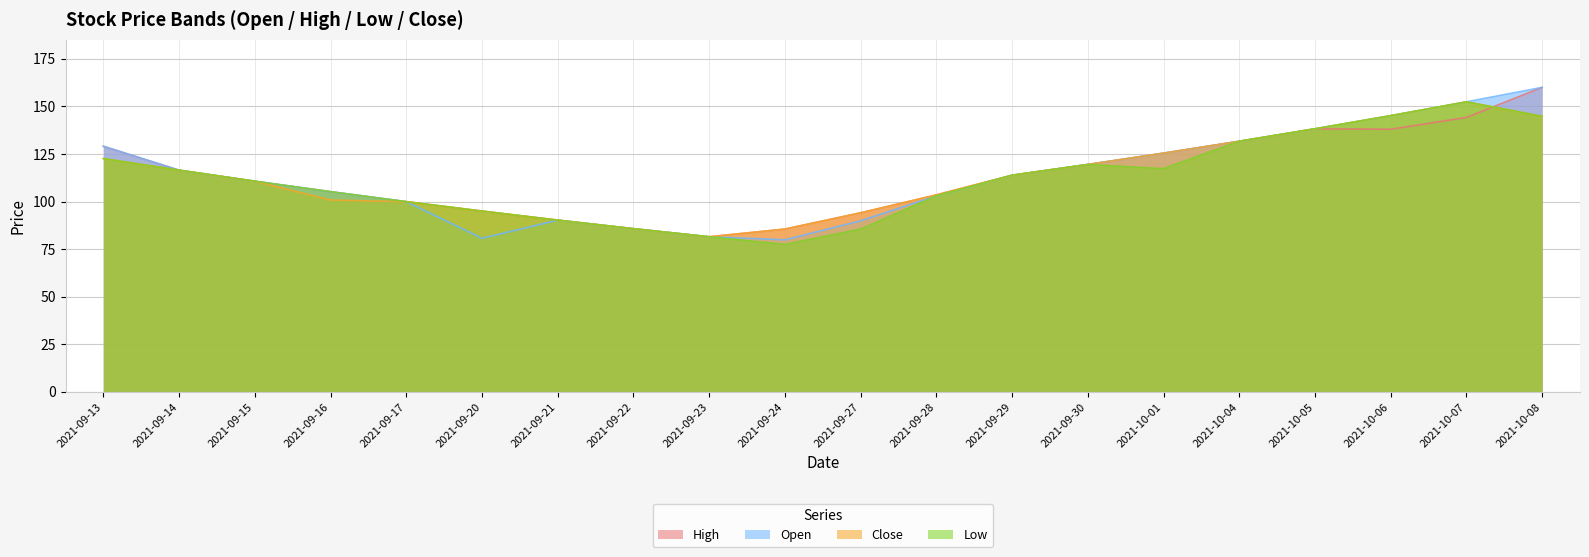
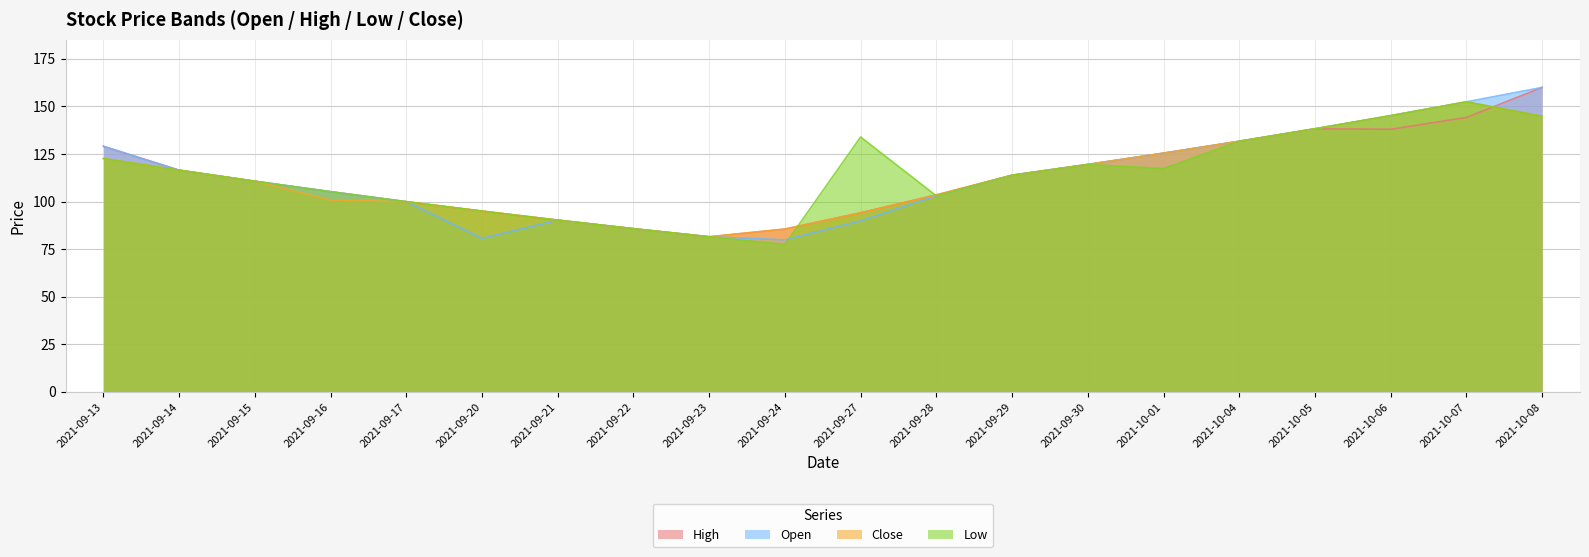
Low, 2021-09-27: 86 -> 134
